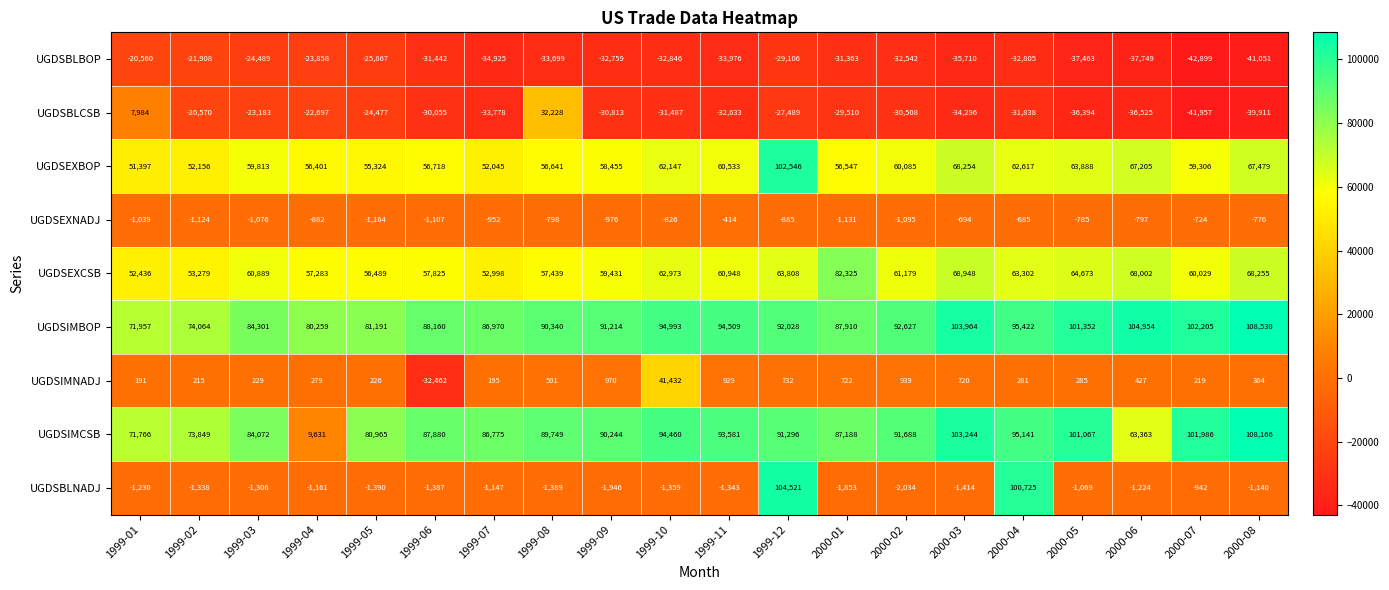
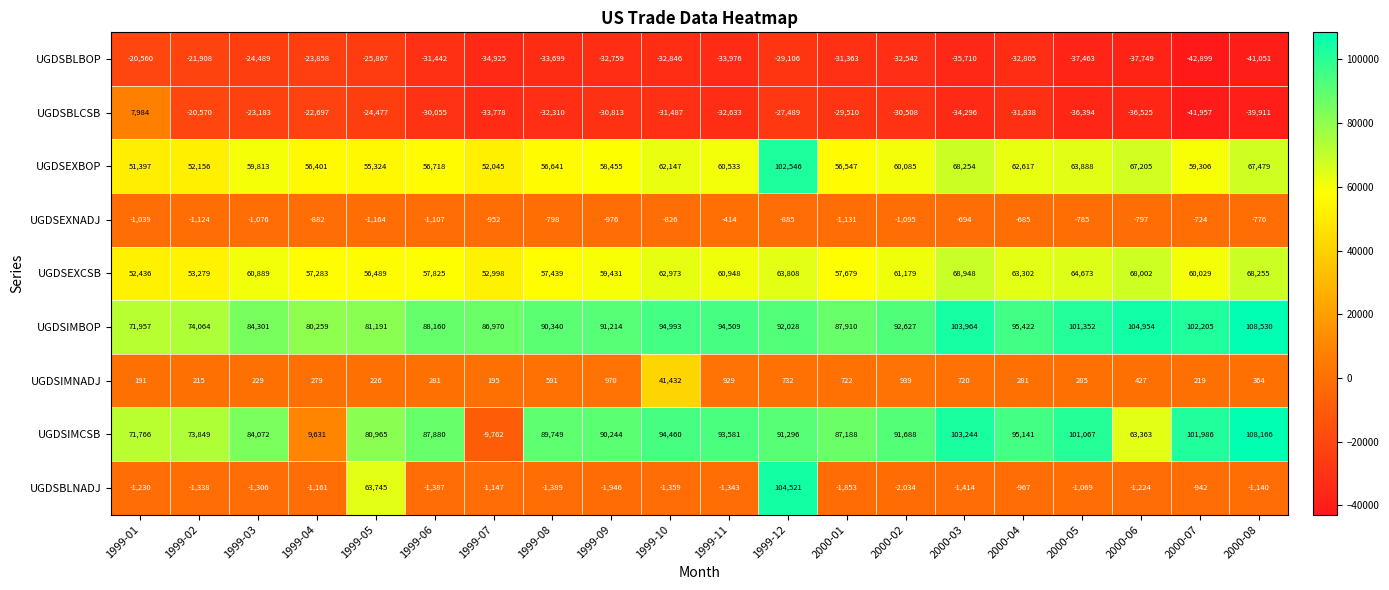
UGDSBLCSB, 1999-08: 32,228 -> -32,310
UGDSEXCSB, 2000-01: 82,325 -> 57,679
UGDSIMNADJ, 1999-06: -32,462 -> 281
UGDSIMCSB, 1999-07: 86,775 -> -9,762
UGDSBLNADJ, 1999-05: -1,390 -> 63,745
UGDSBLNADJ, 2000-04: 100,725 -> -967
